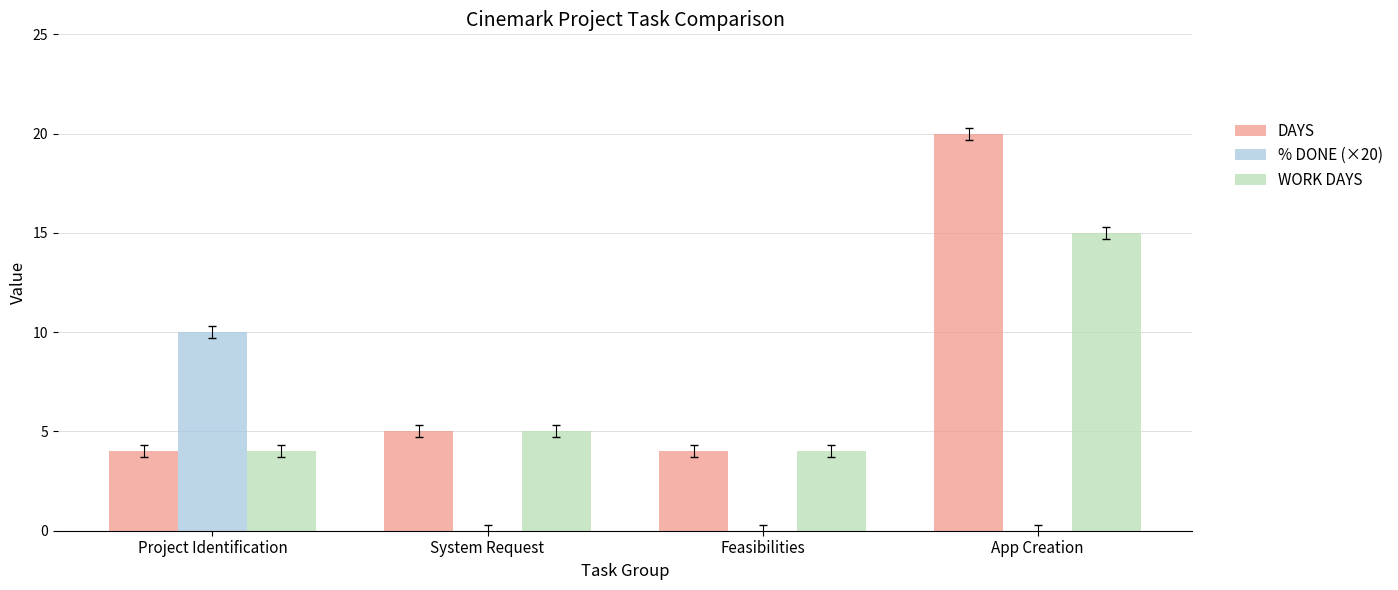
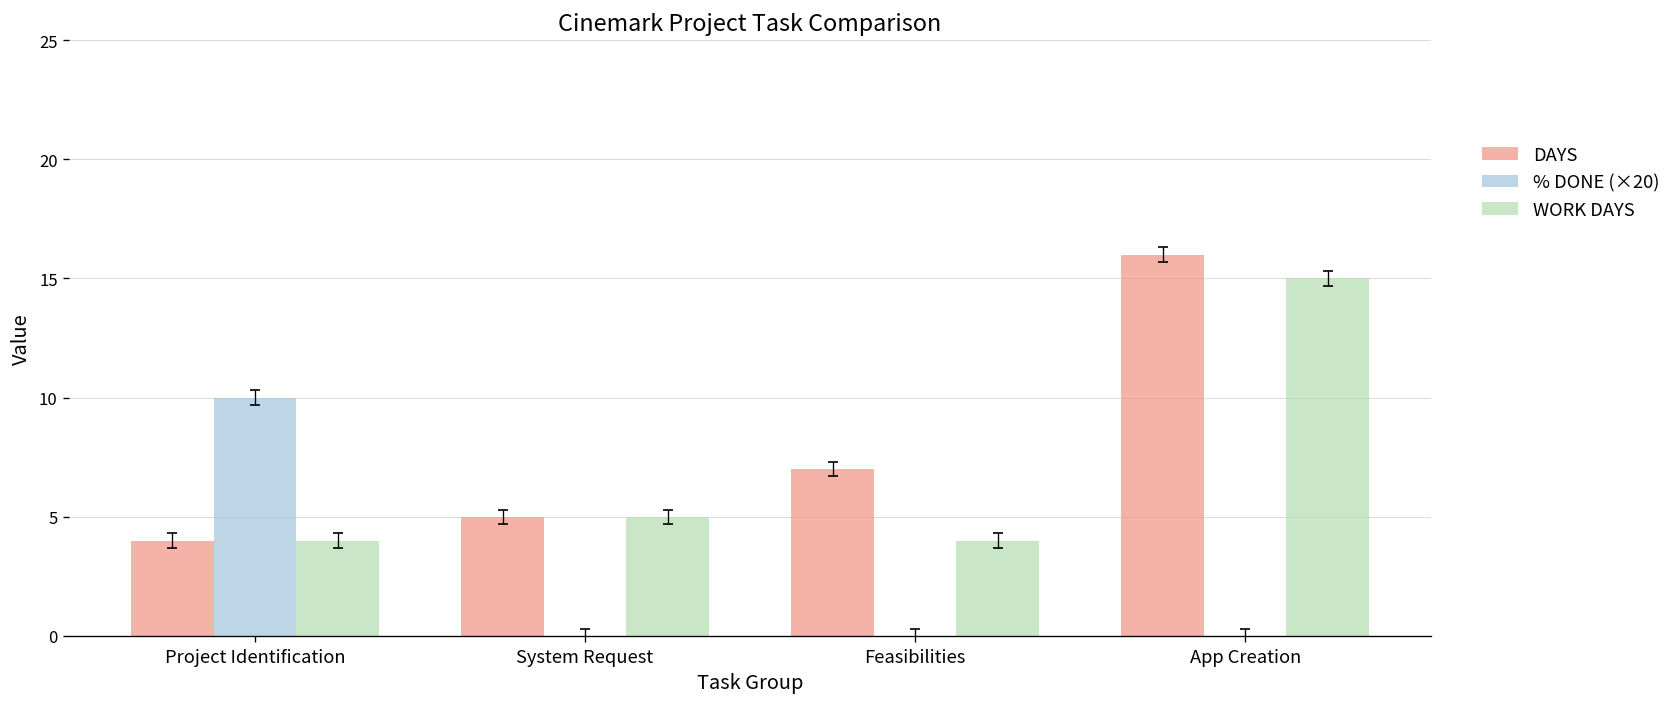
DAYS, Feasibilities: 4 -> 7
DAYS, App Creation: 20 -> 16
